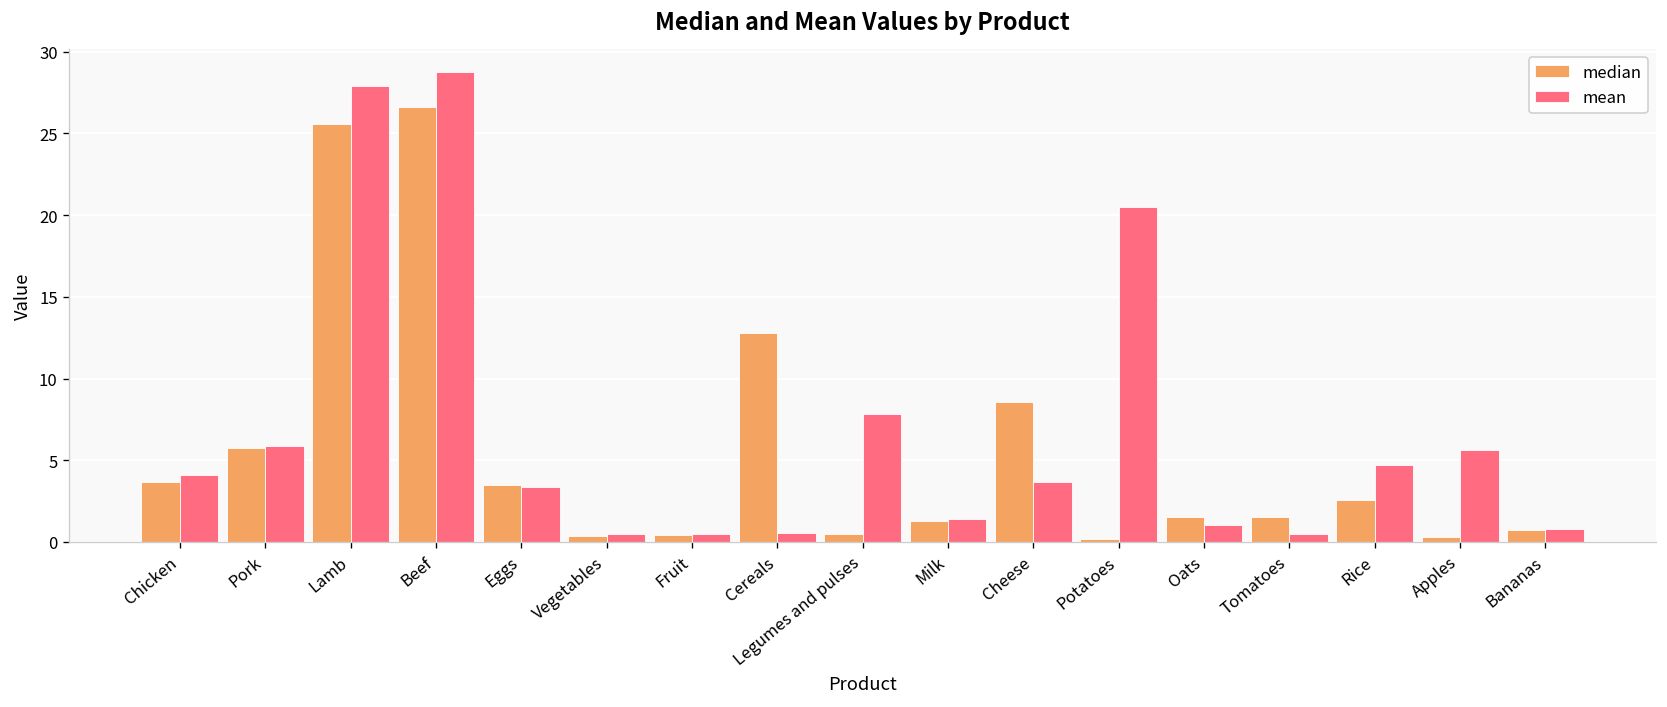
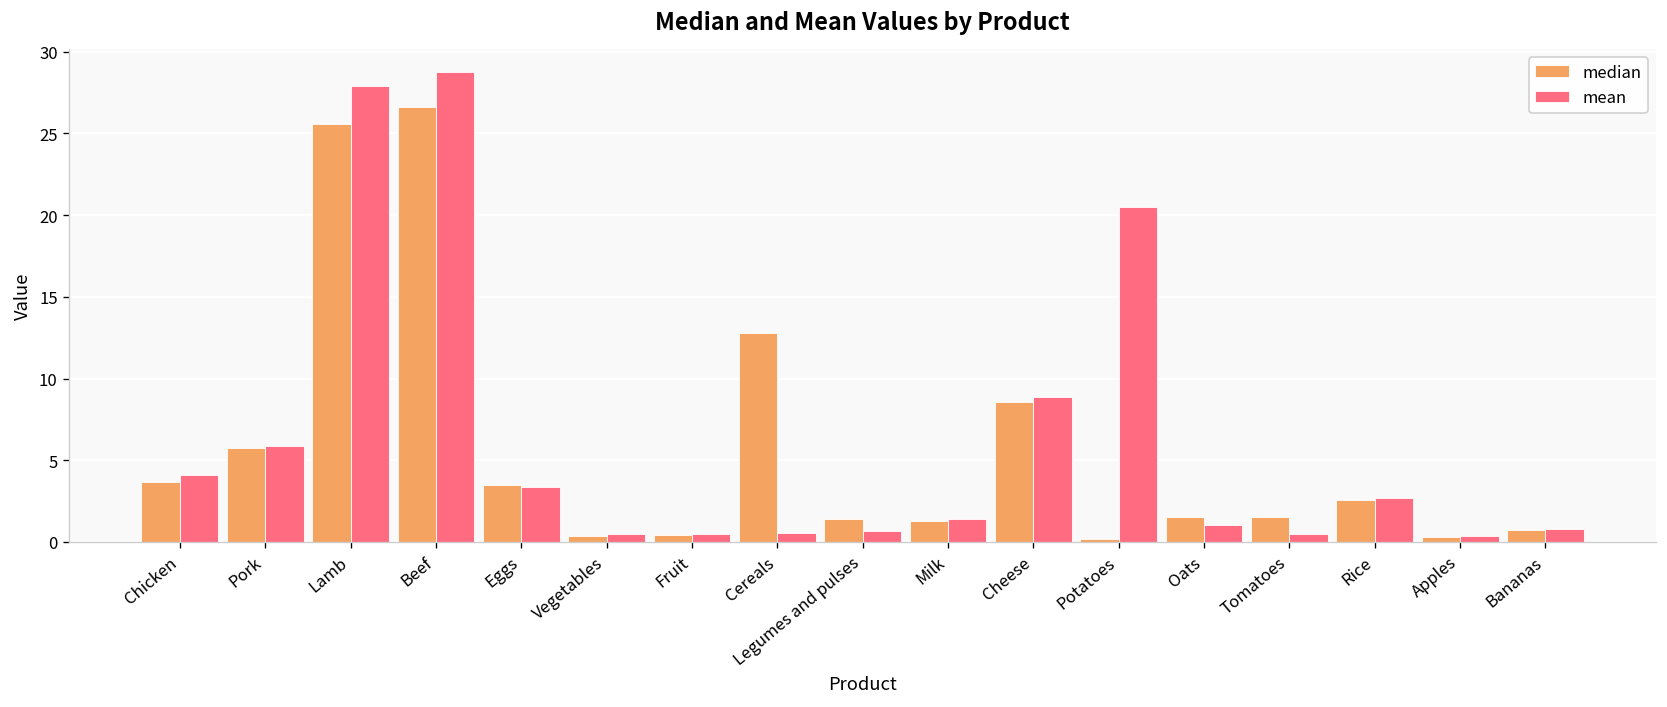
median, Legumes and pulses: 0.5 -> 1.4
mean, Legumes and pulses: 7.8 -> 0.7
mean, Cheese: 3.7 -> 8.9
mean, Rice: 4.7 -> 2.7
mean, Apples: 5.6 -> 0.4
